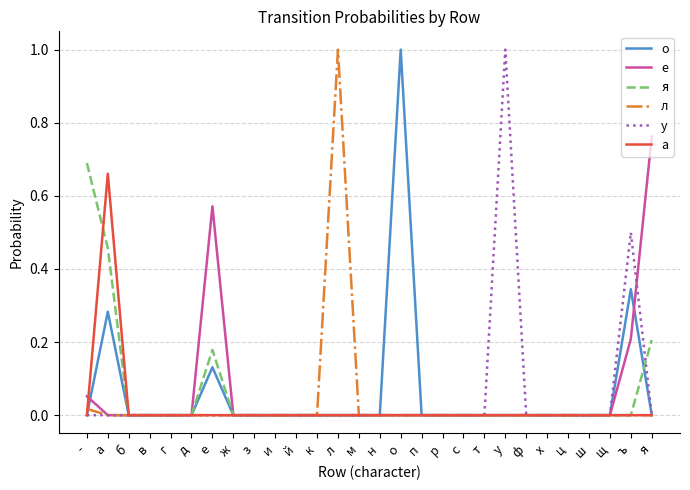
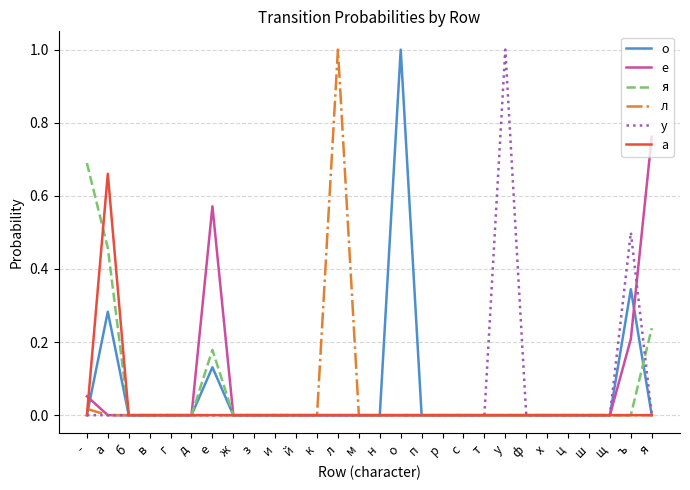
я, я: 0.21 -> 0.24
